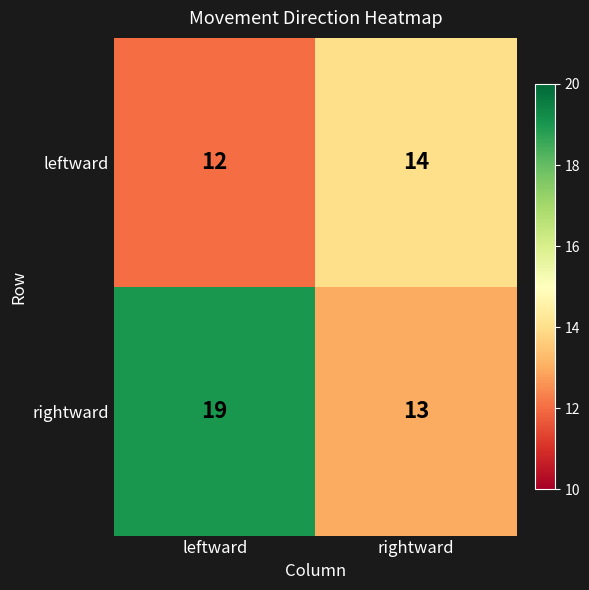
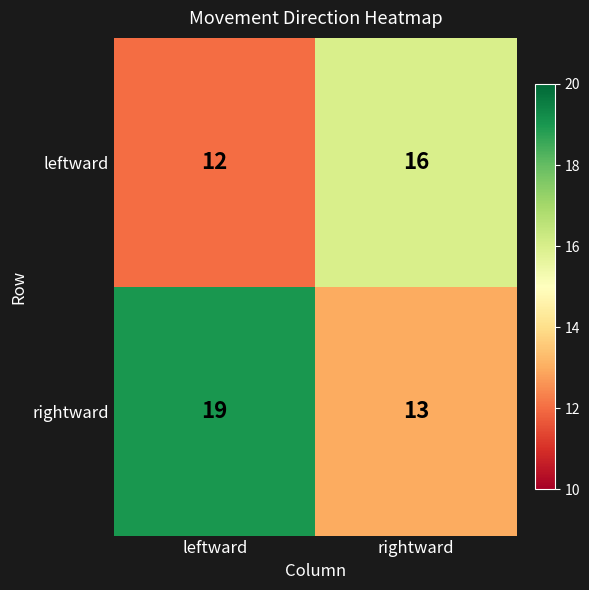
leftward, rightward: 14 -> 16
